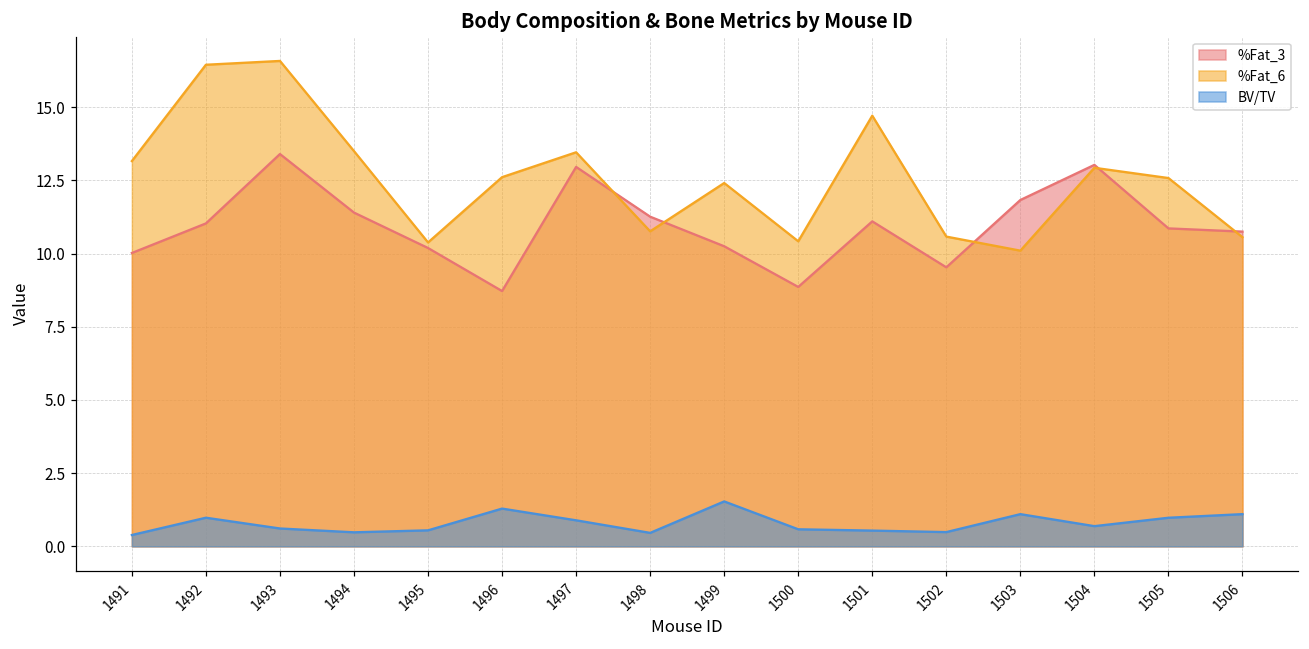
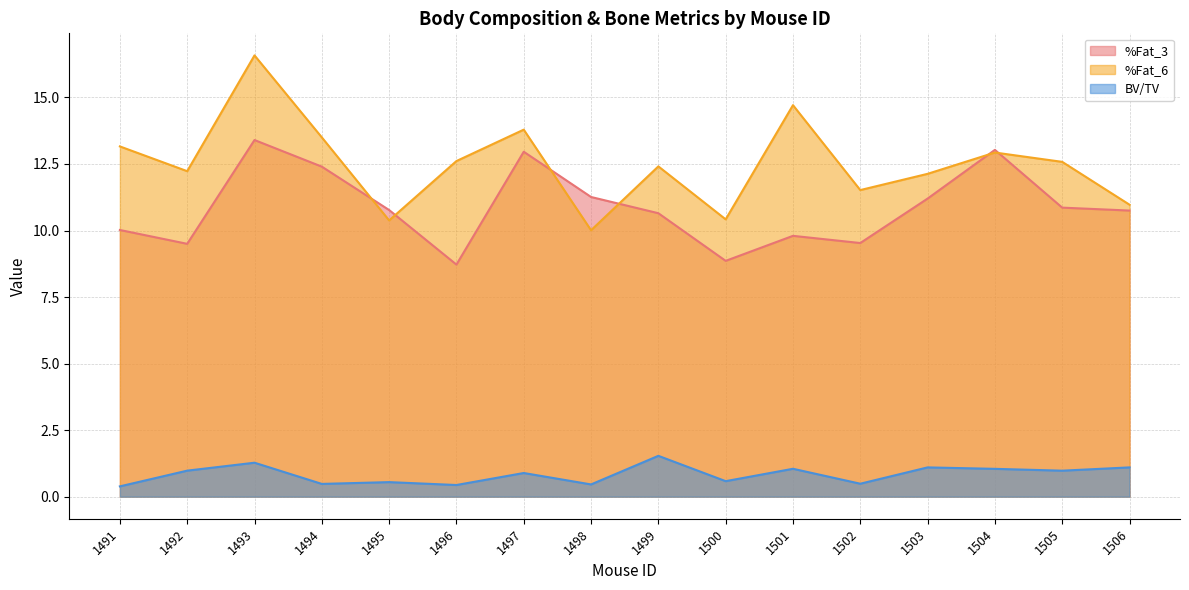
%Fat_3, 1492: 11.0 -> 9.5
%Fat_6, 1492: 16.5 -> 12.2
BV/TV, 1493: 0.6 -> 1.3
%Fat_3, 1494: 11.4 -> 12.4
%Fat_3, 1495: 10.2 -> 10.8
BV/TV, 1496: 1.3 -> 0.4
%Fat_6, 1497: 13.5 -> 13.8
%Fat_6, 1498: 10.8 -> 10.0
%Fat_3, 1499: 10.3 -> 10.7
%Fat_3, 1501: 11.1 -> 9.8
BV/TV, 1501: 0.5 -> 1.0
%Fat_6, 1502: 10.6 -> 11.5
%Fat_3, 1503: 11.8 -> 11.2
%Fat_6, 1503: 10.1 -> 12.1
BV/TV, 1504: 0.7 -> 1.0
%Fat_6, 1506: 10.6 -> 11.0
